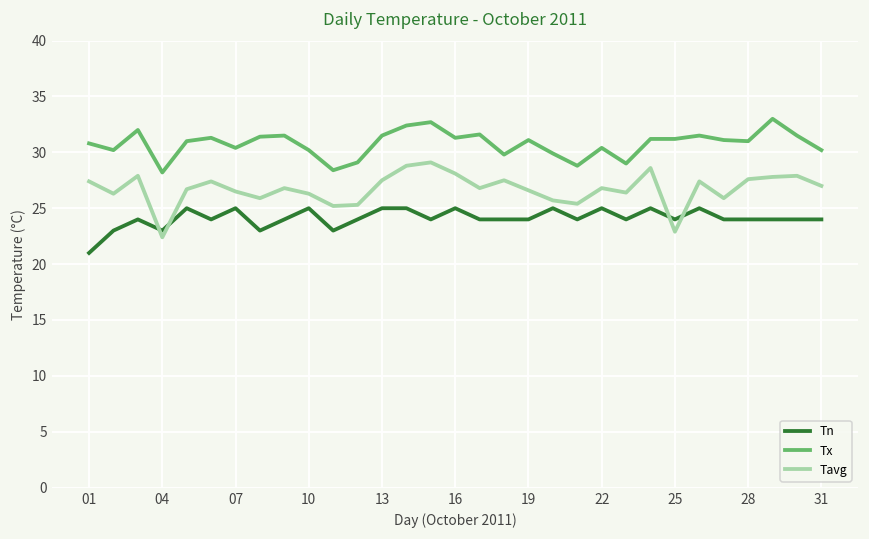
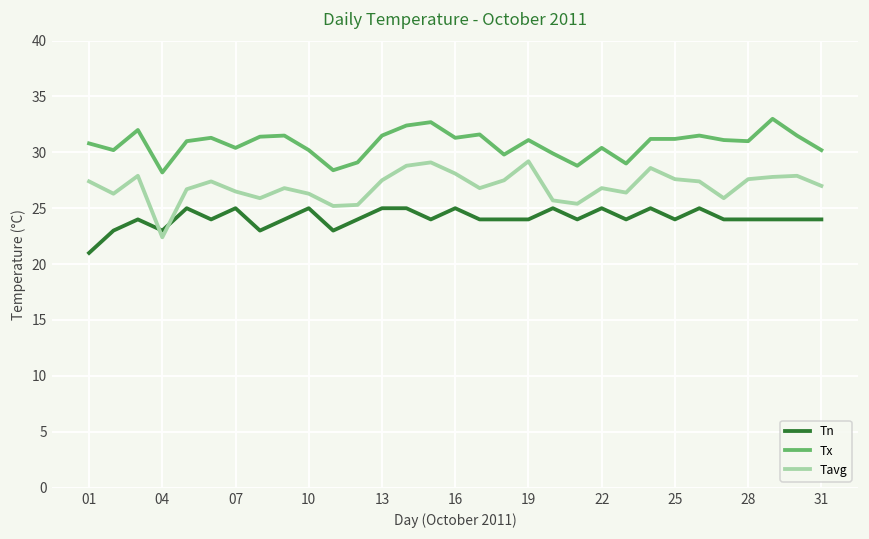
Tavg, 19: 26.6 -> 29.2
Tavg, 25: 22.9 -> 27.6
